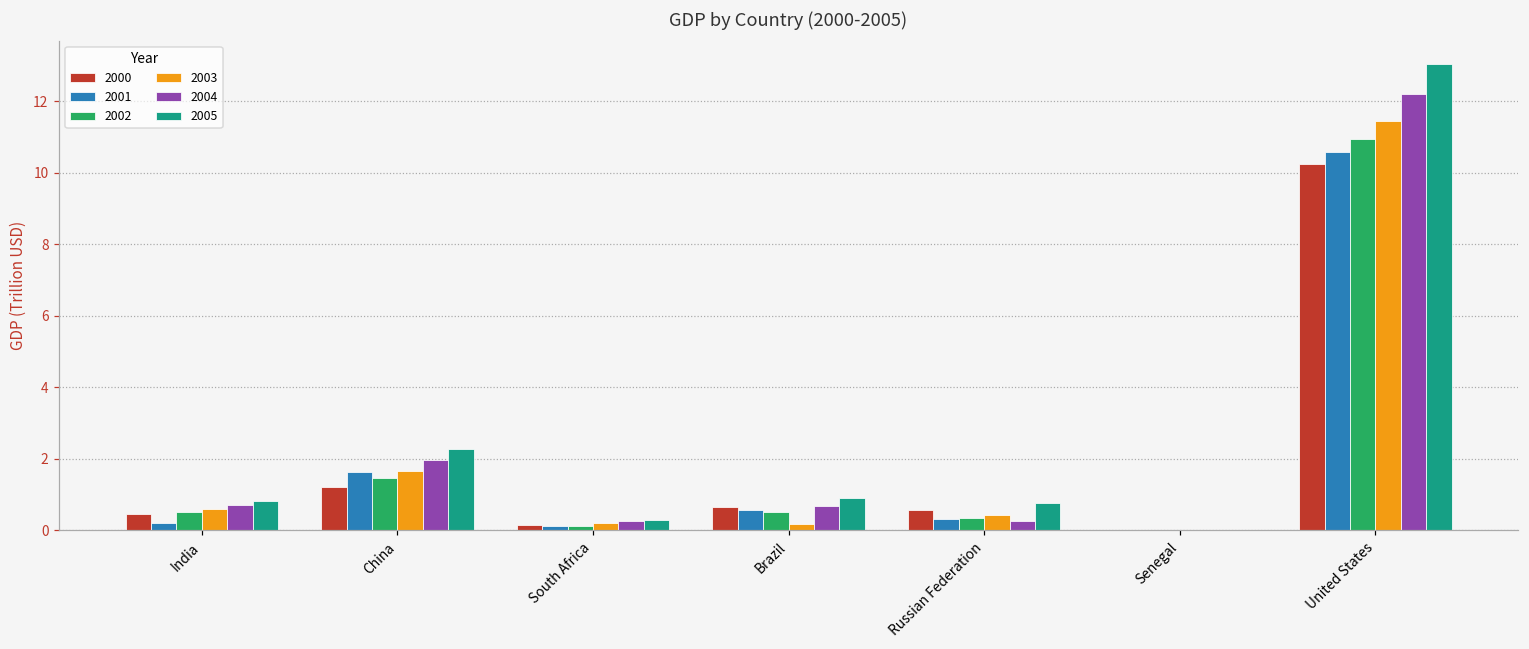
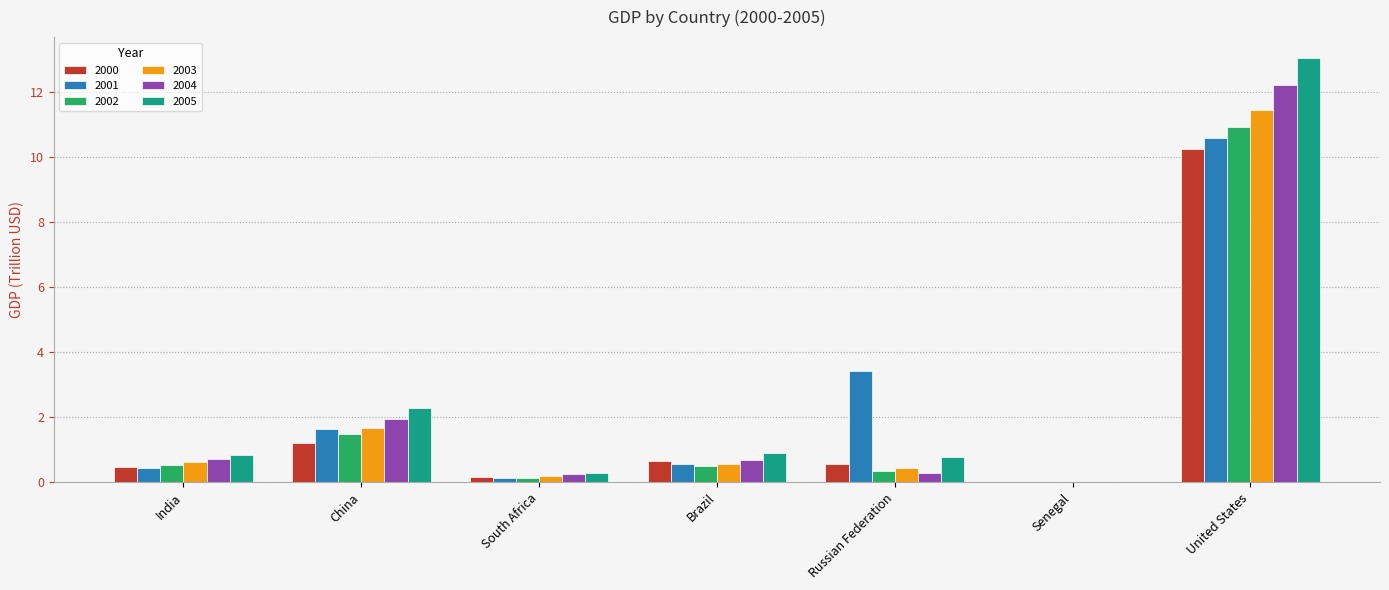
2001, India: 0.2 -> 0.4
2003, Brazil: 0.2 -> 0.6
2001, Russian Federation: 0.3 -> 3.4
